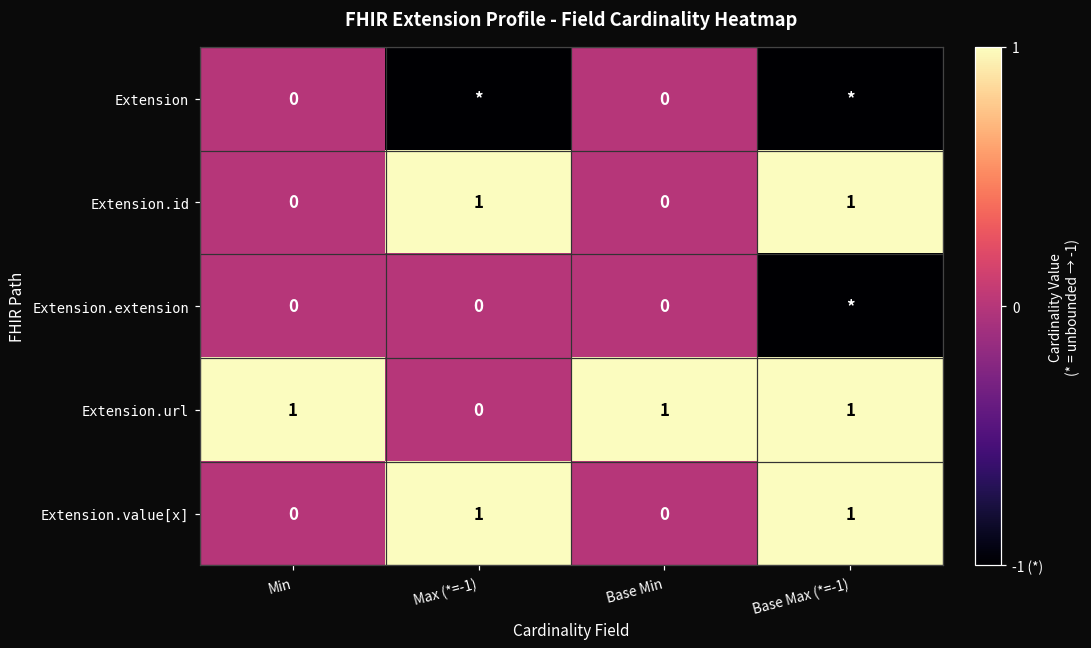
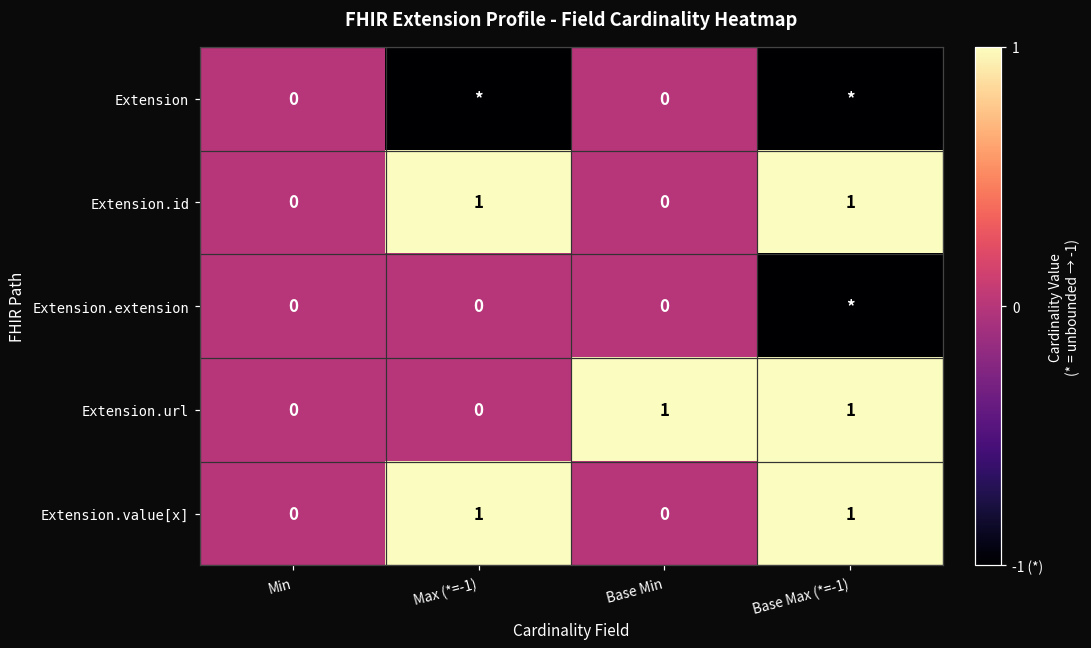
Extension.url, Min: 1 -> 0
